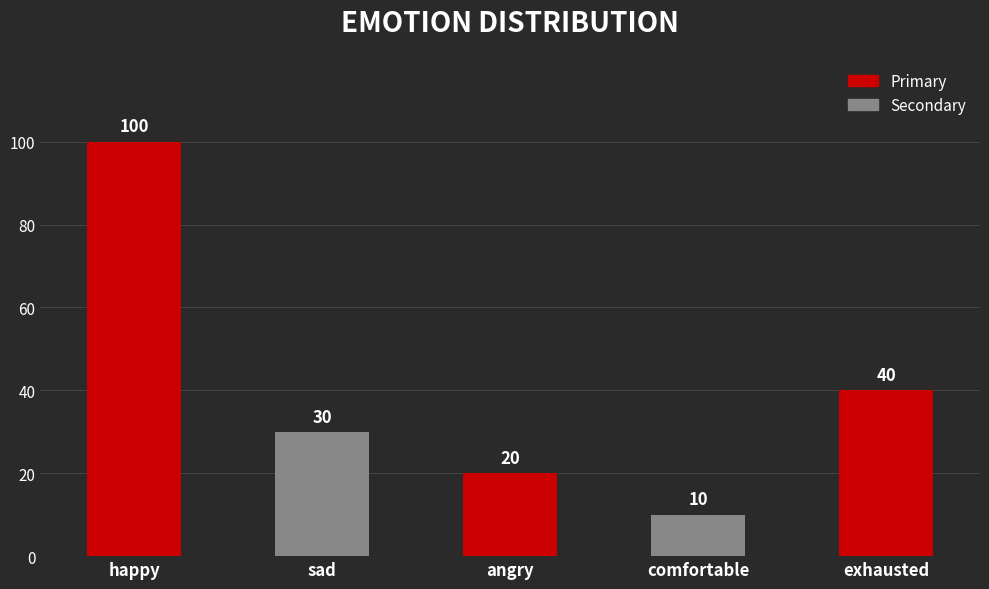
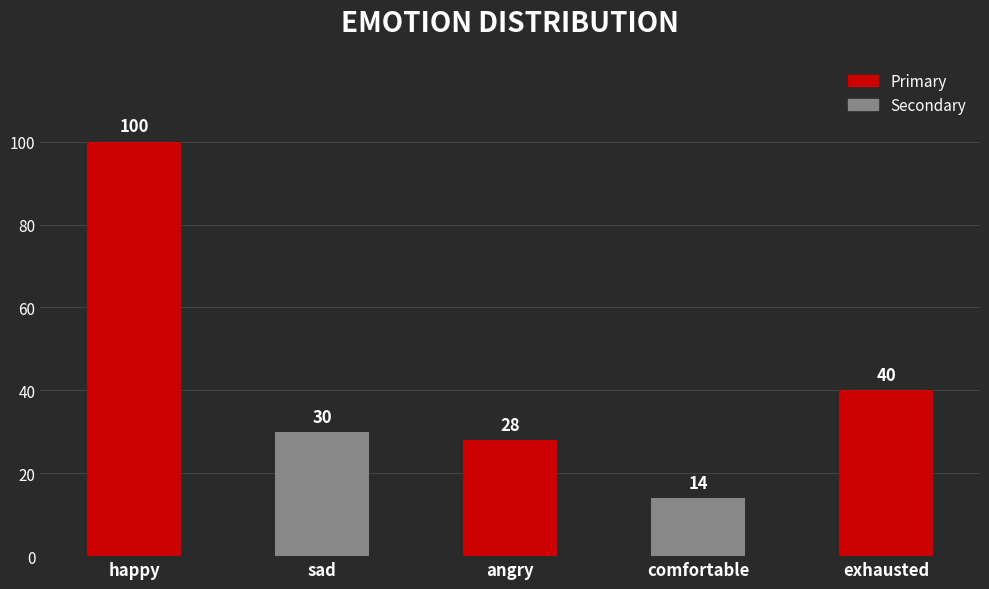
angry: 20 -> 28
comfortable: 10 -> 14
